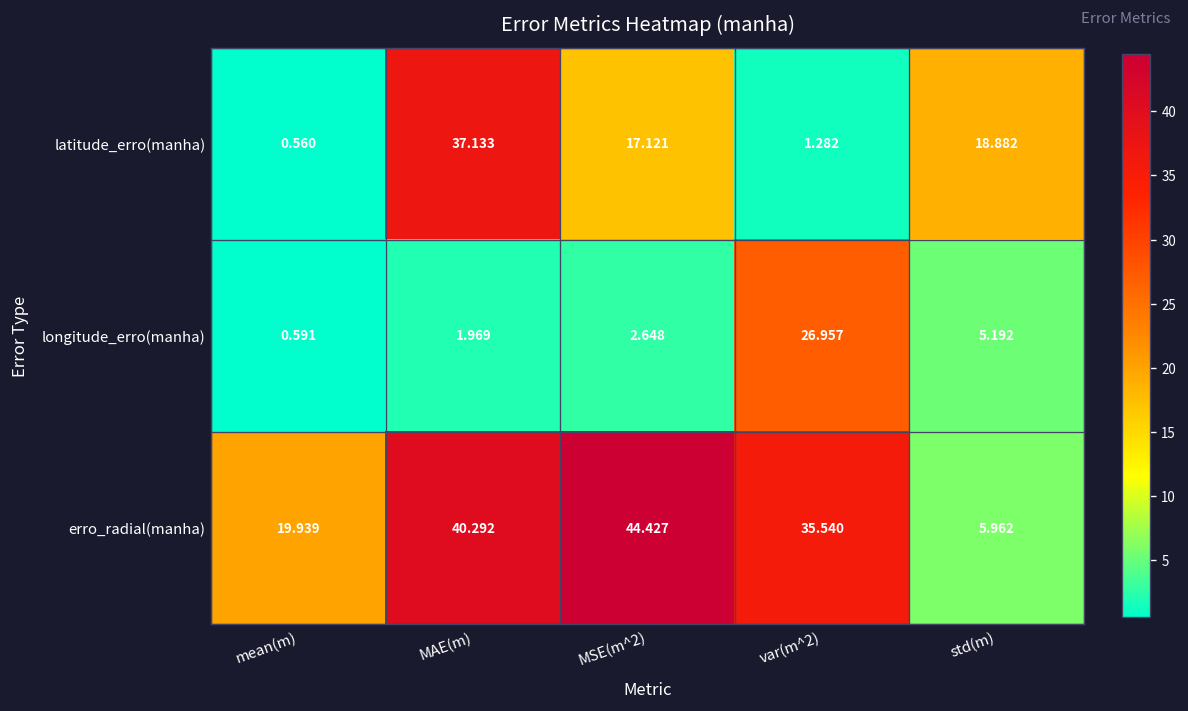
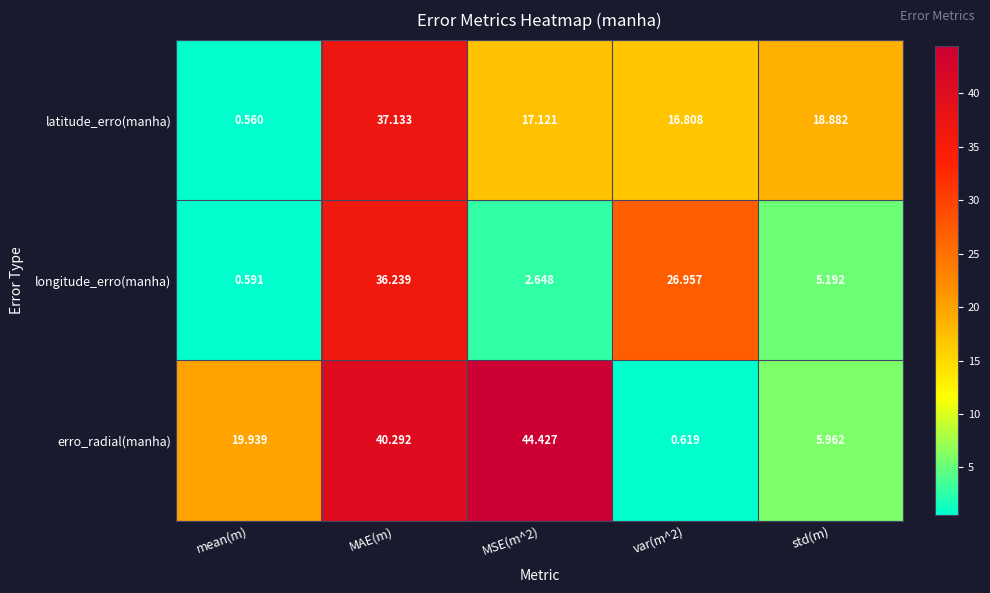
latitude_erro(manha), var(m^2): 1.282 -> 16.808
longitude_erro(manha), MAE(m): 1.969 -> 36.239
erro_radial(manha), var(m^2): 35.540 -> 0.619
